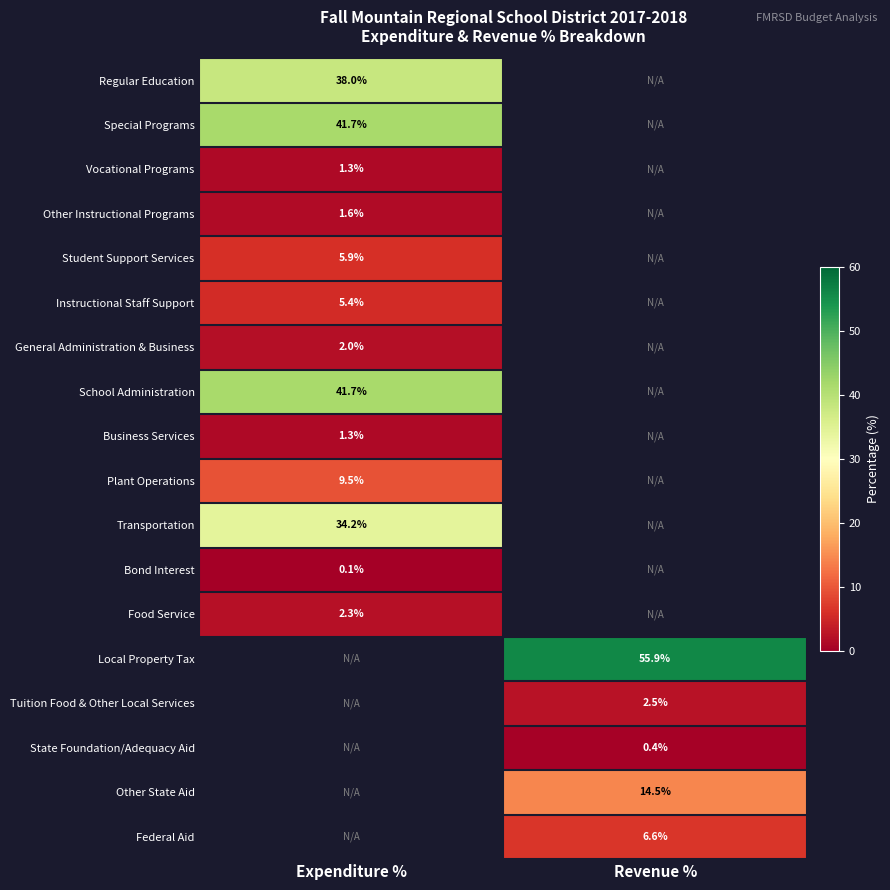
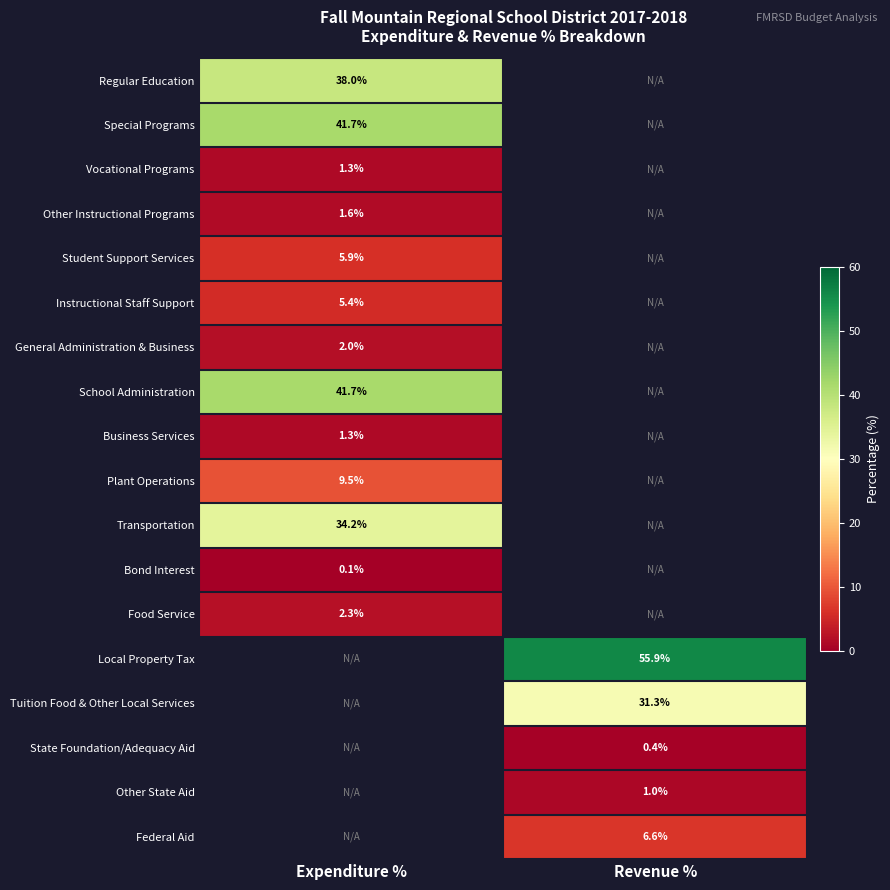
Tuition Food & Other Local Services, Revenue %: 2.5% -> 31.3%
Other State Aid, Revenue %: 14.5% -> 1.0%
